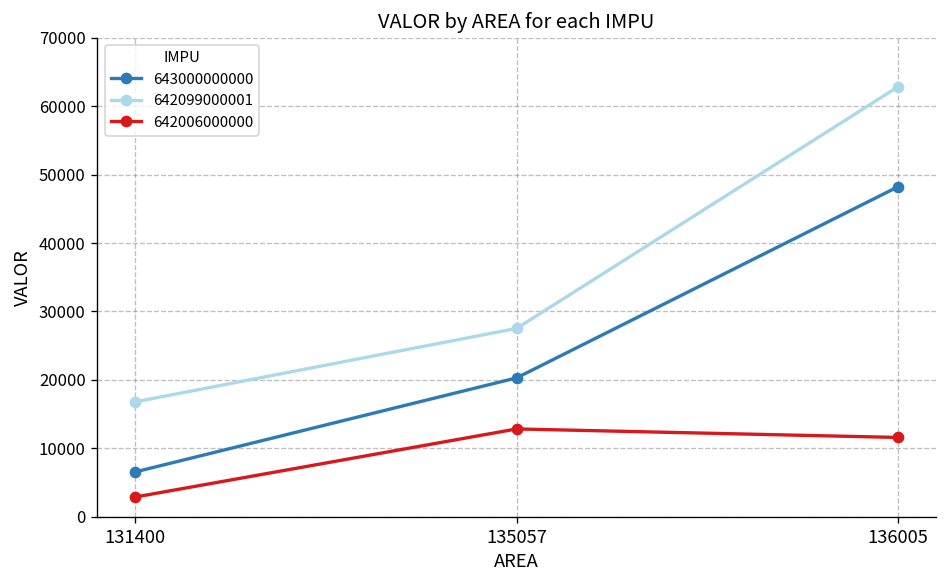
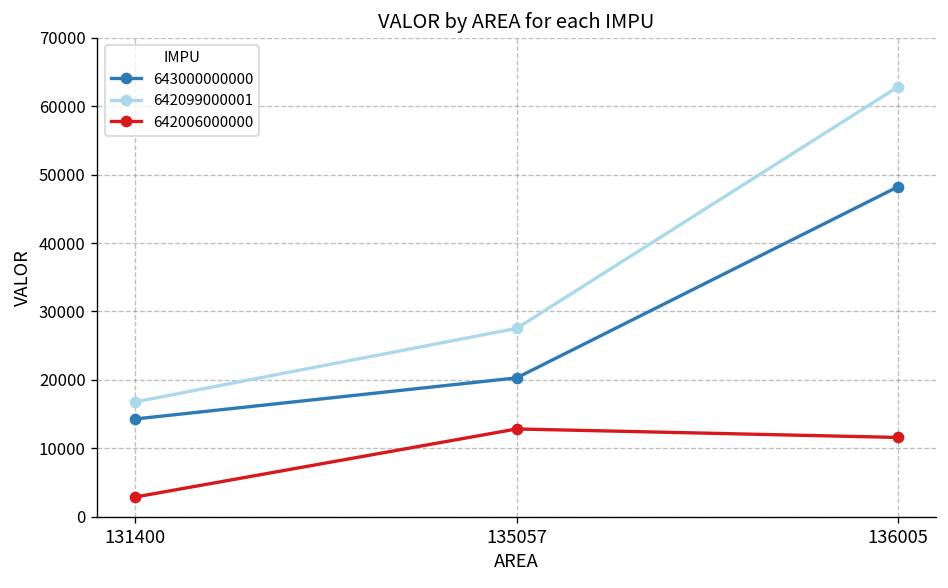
643000000000, 131400: 7000 -> 14000
